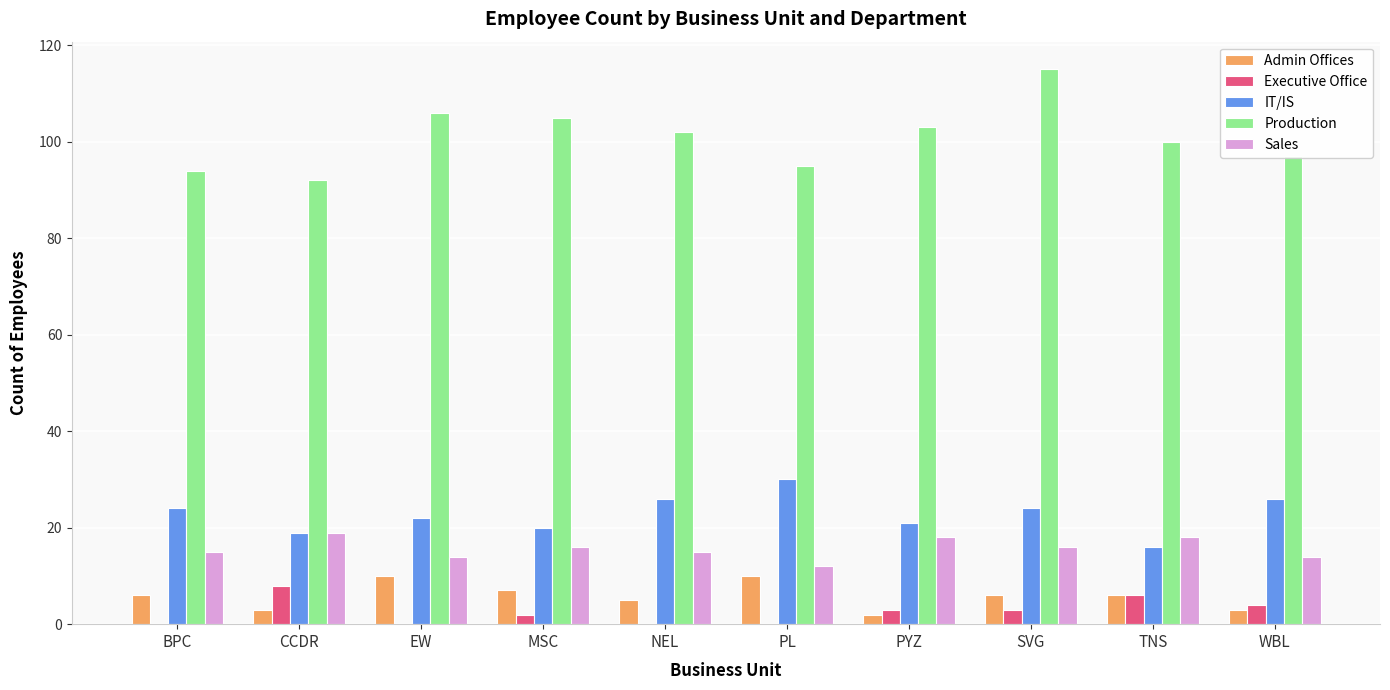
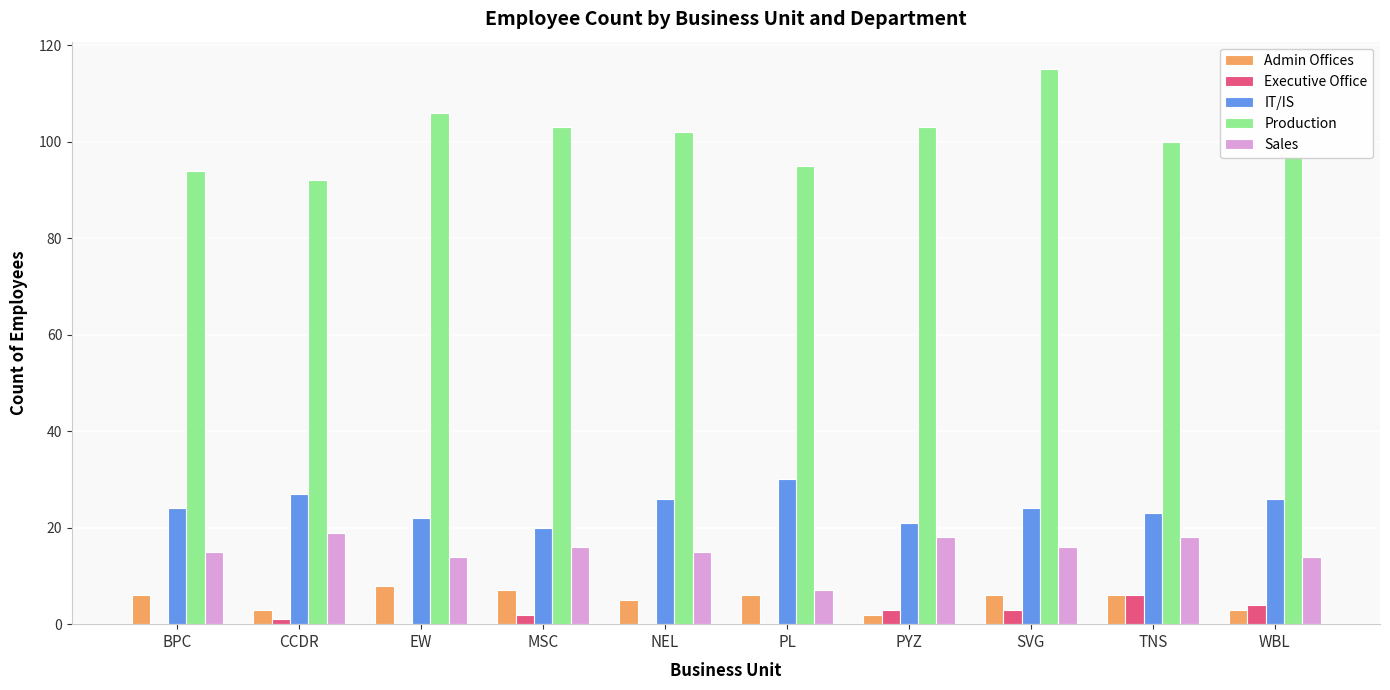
Executive Office, CCDR: 8 -> 1
IT/IS, CCDR: 19 -> 27
Admin Offices, EW: 10 -> 8
Production, MSC: 105 -> 103
Admin Offices, PL: 10 -> 6
Sales, PL: 12 -> 7
IT/IS, TNS: 16 -> 23
